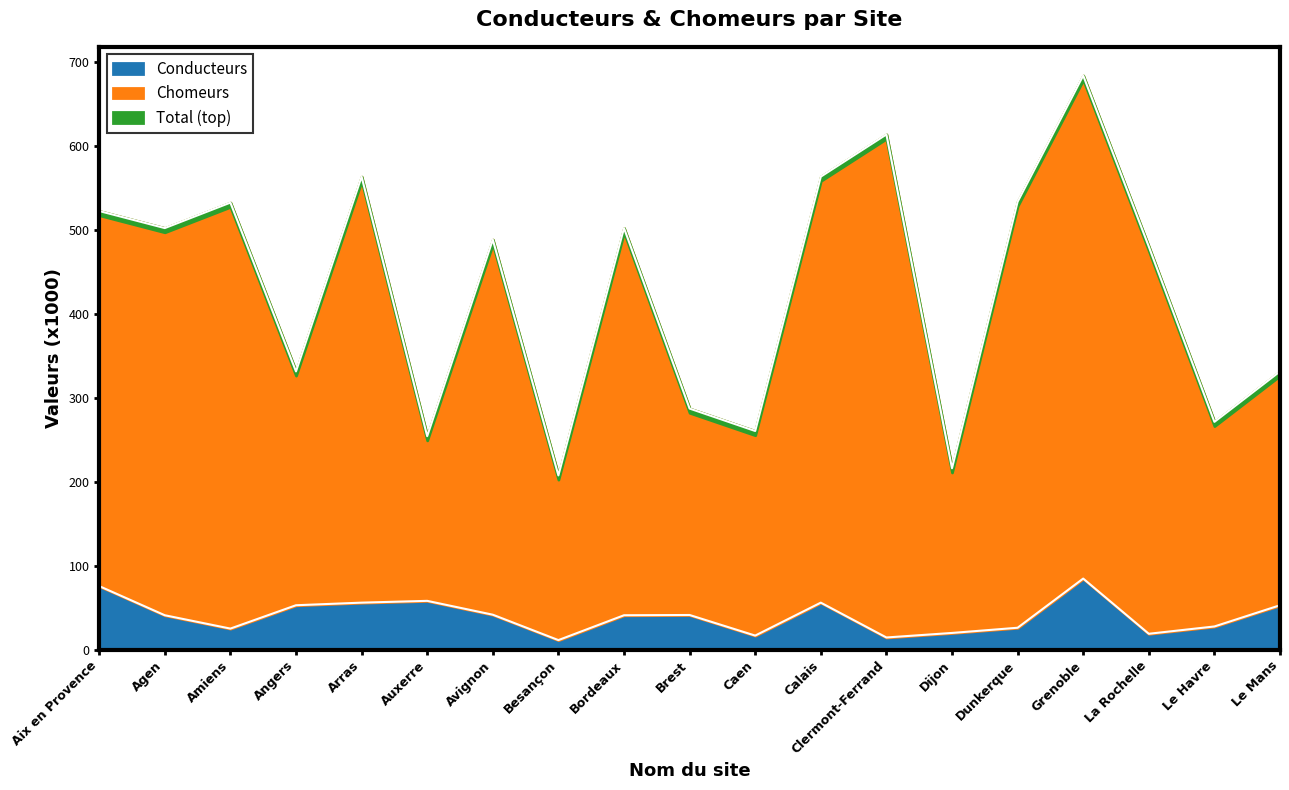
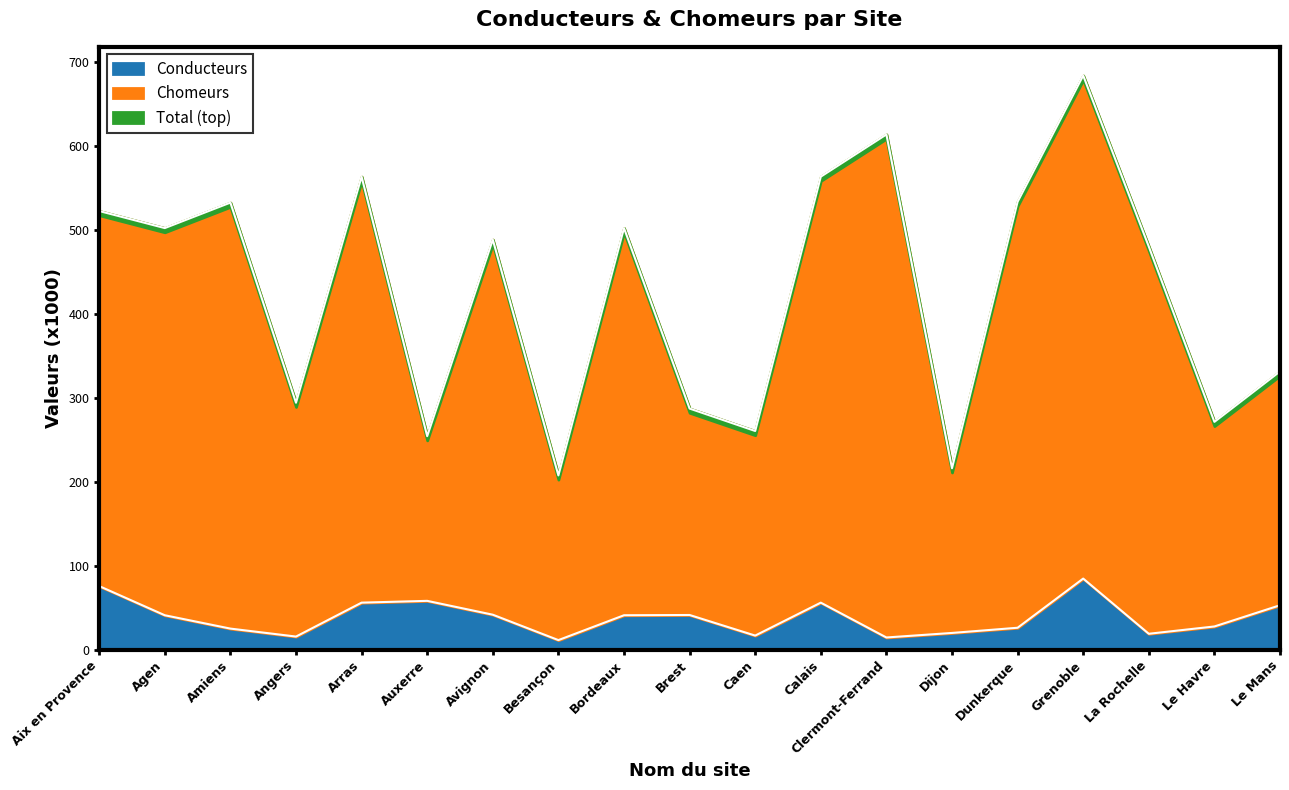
Conducteurs, Angers: 50 -> 20
